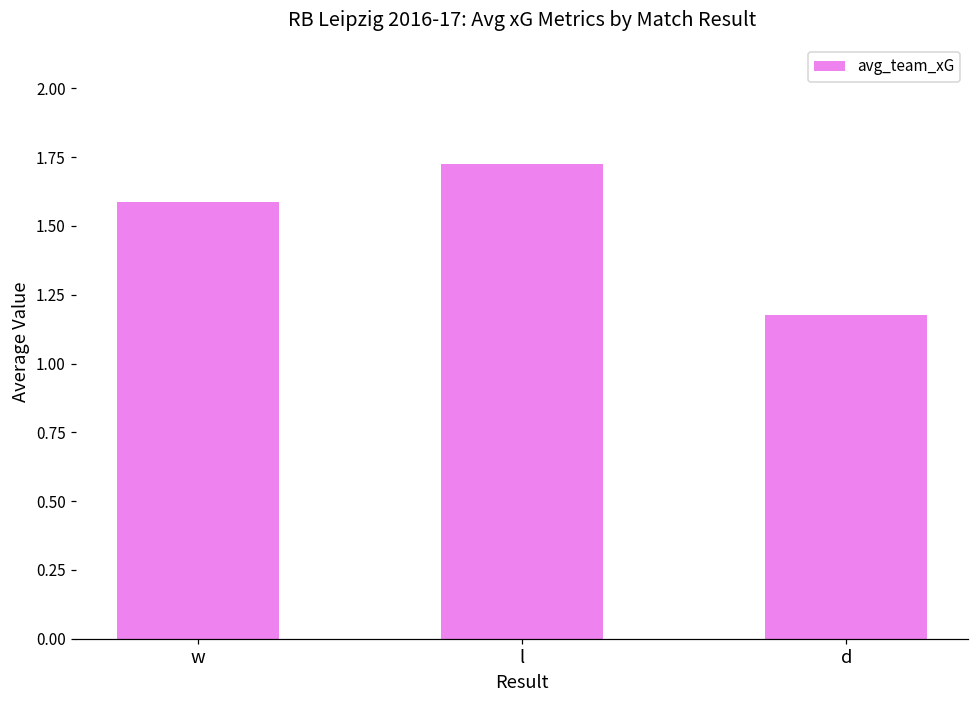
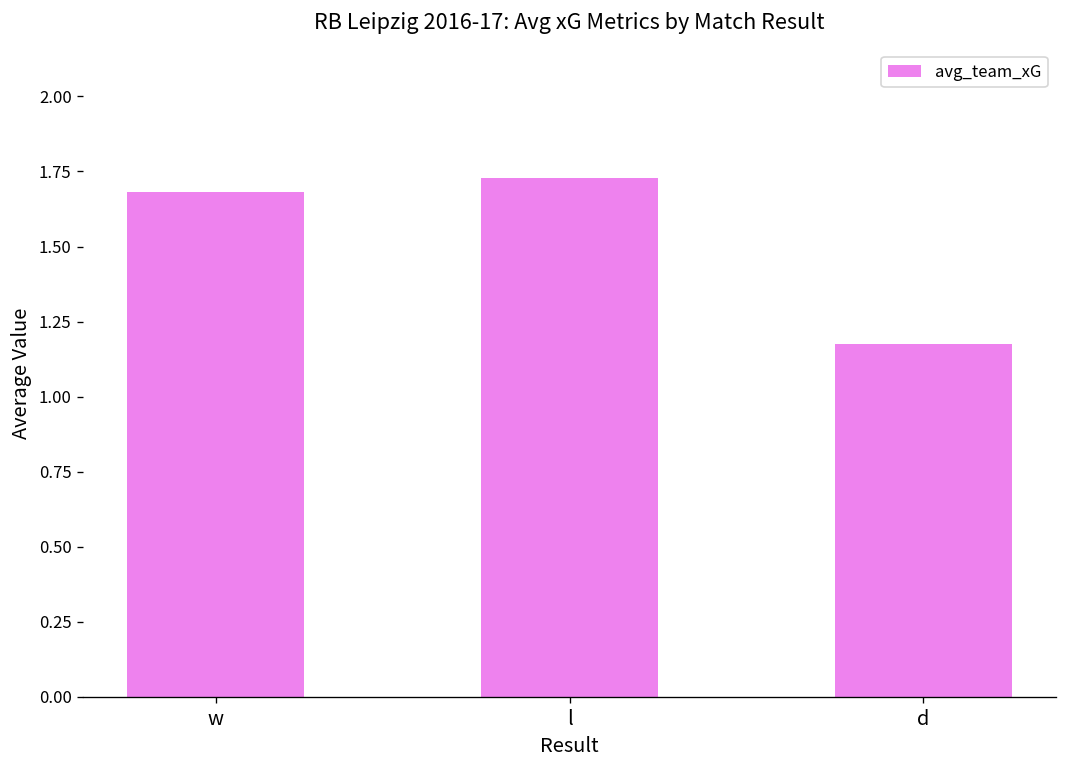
w: 1.59 -> 1.68
